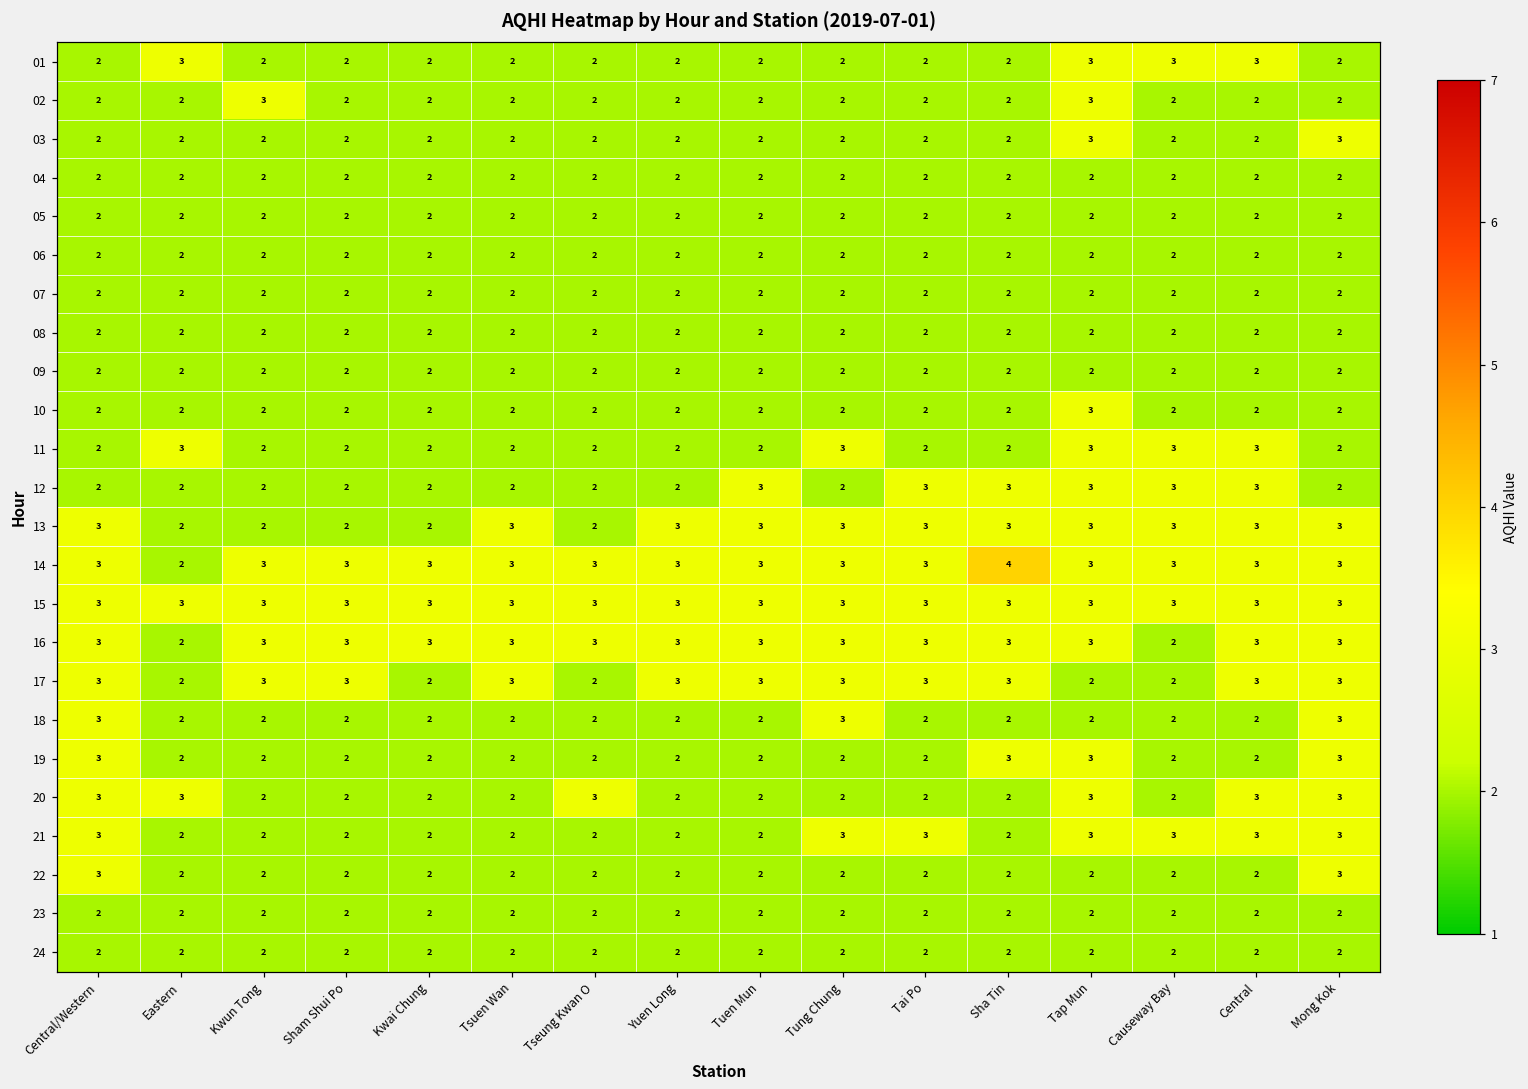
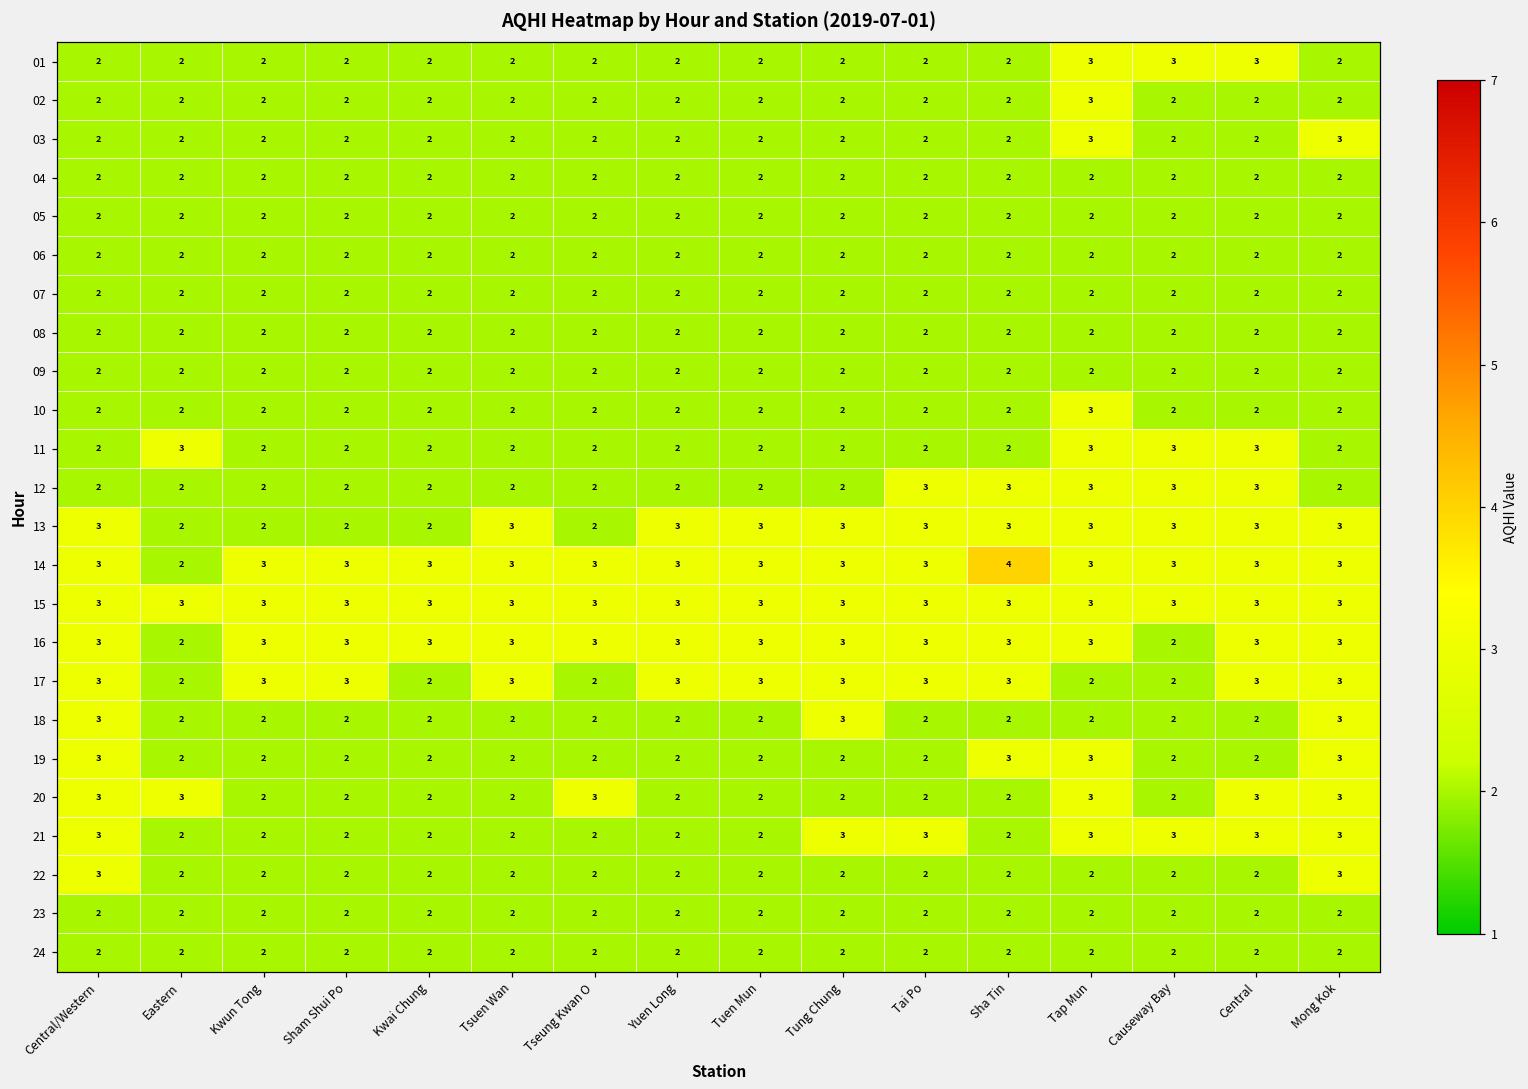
01, Eastern: 3 -> 2
02, Kwun Tong: 3 -> 2
11, Tung Chung: 3 -> 2
12, Tuen Mun: 3 -> 2
